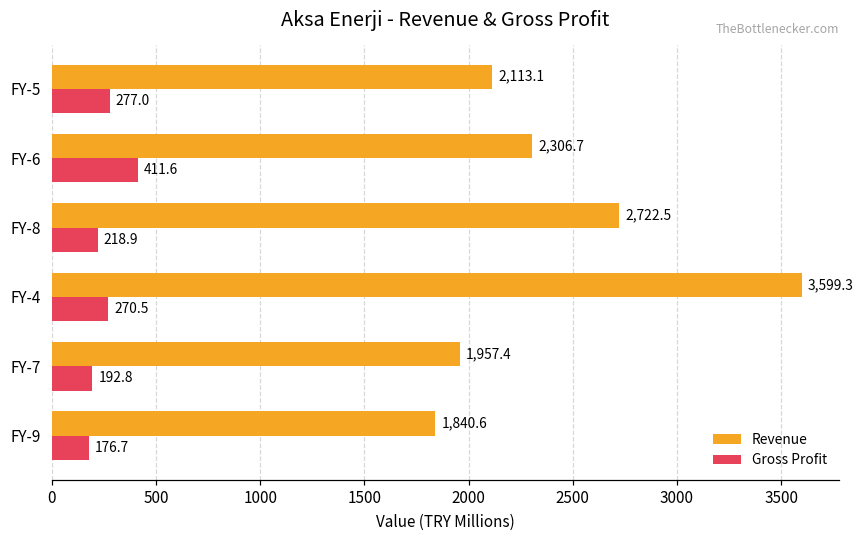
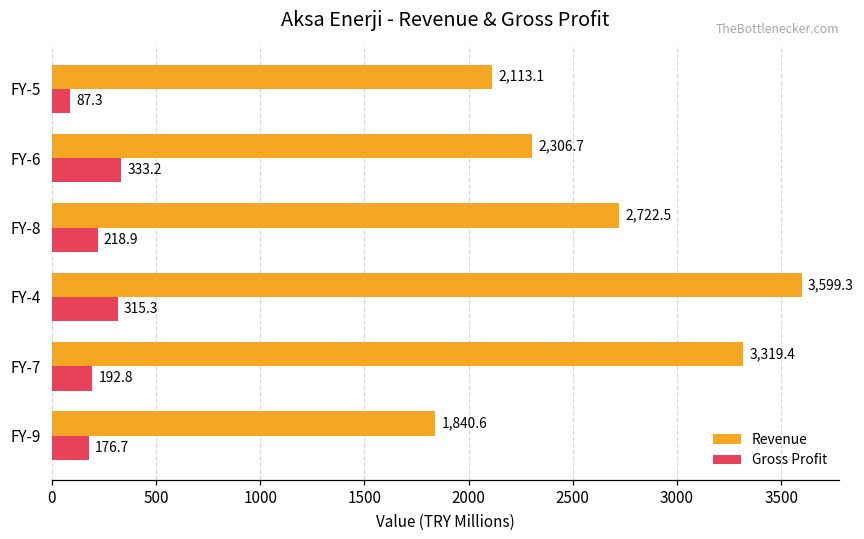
Gross Profit, FY-5: 277.0 -> 87.3
Gross Profit, FY-6: 411.6 -> 333.2
Gross Profit, FY-4: 270.5 -> 315.3
Revenue, FY-7: 1,957.4 -> 3,319.4
